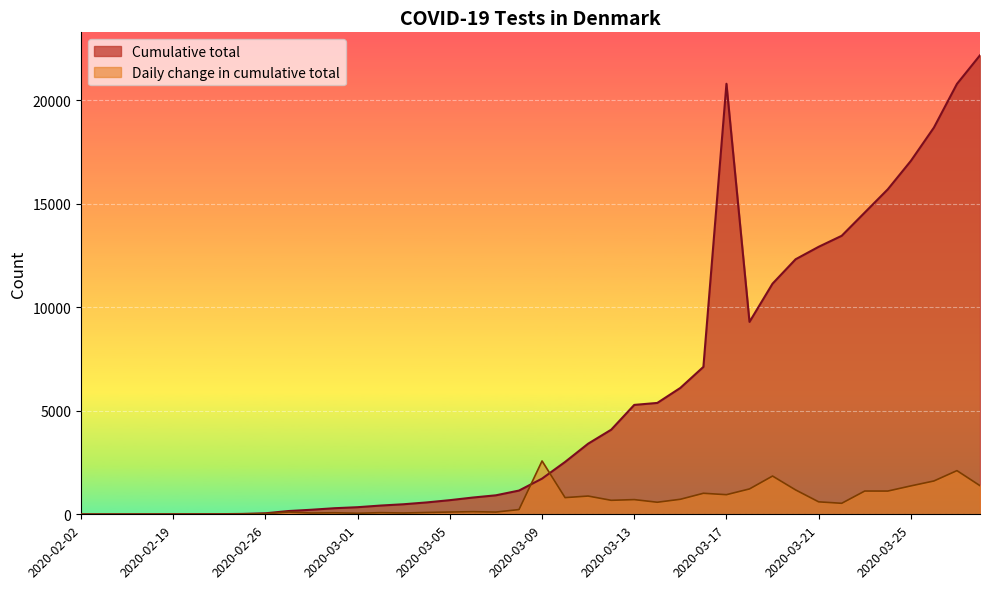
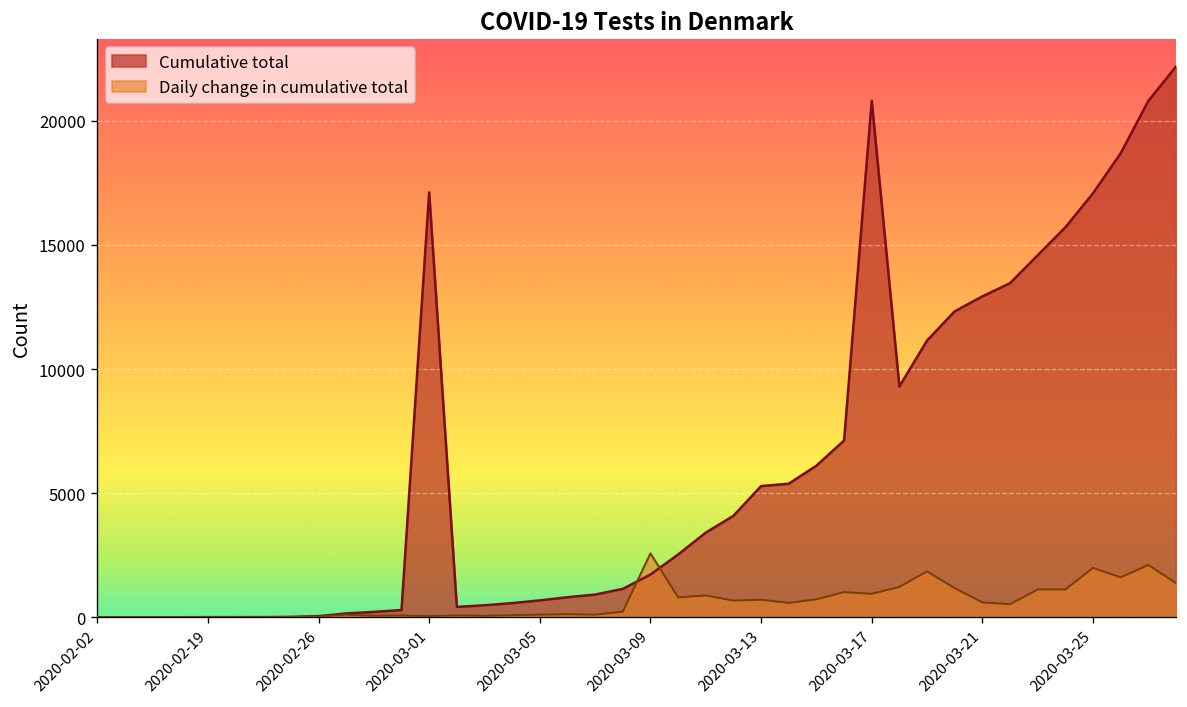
Cumulative total, 2020-03-01: 300 -> 17100
Daily change in cumulative total, 2020-03-25: 1400 -> 2000
